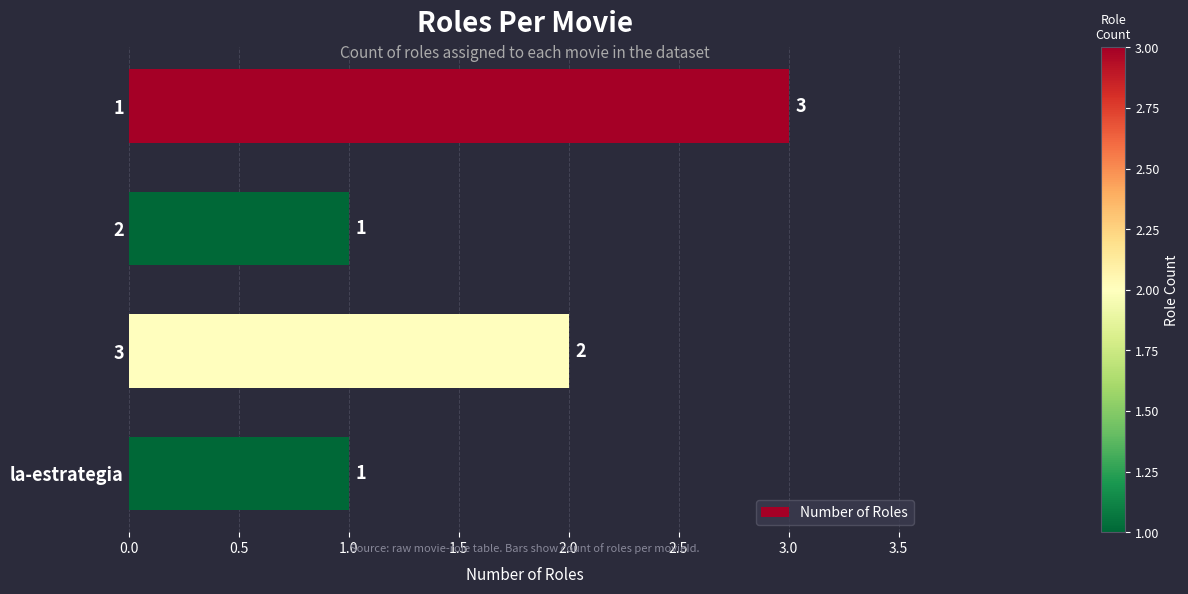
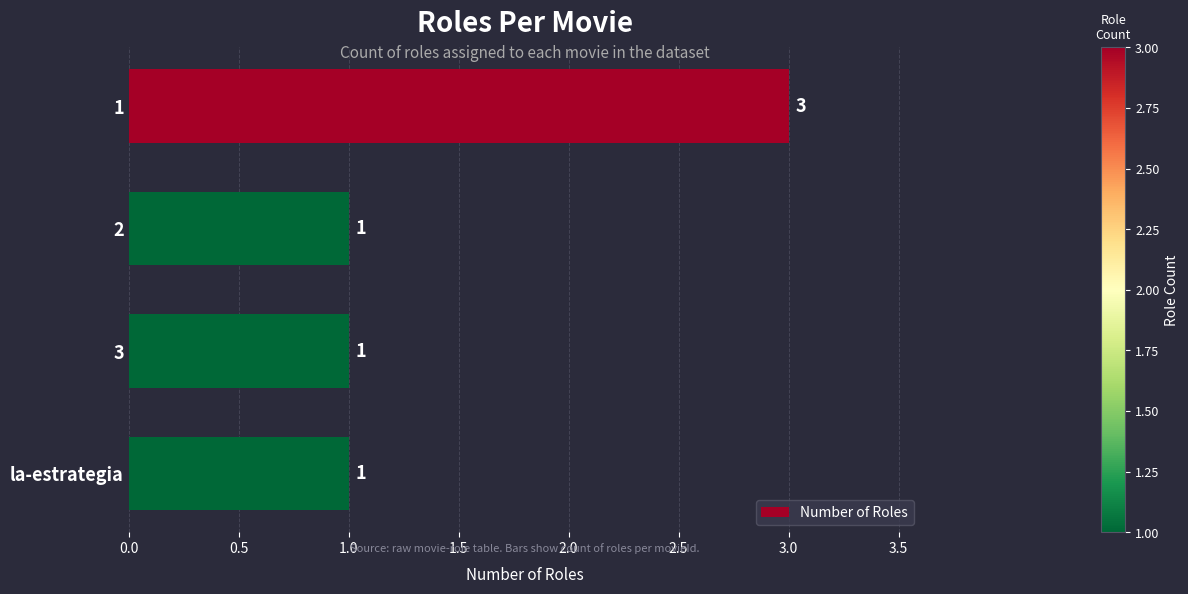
3: 2 -> 1
